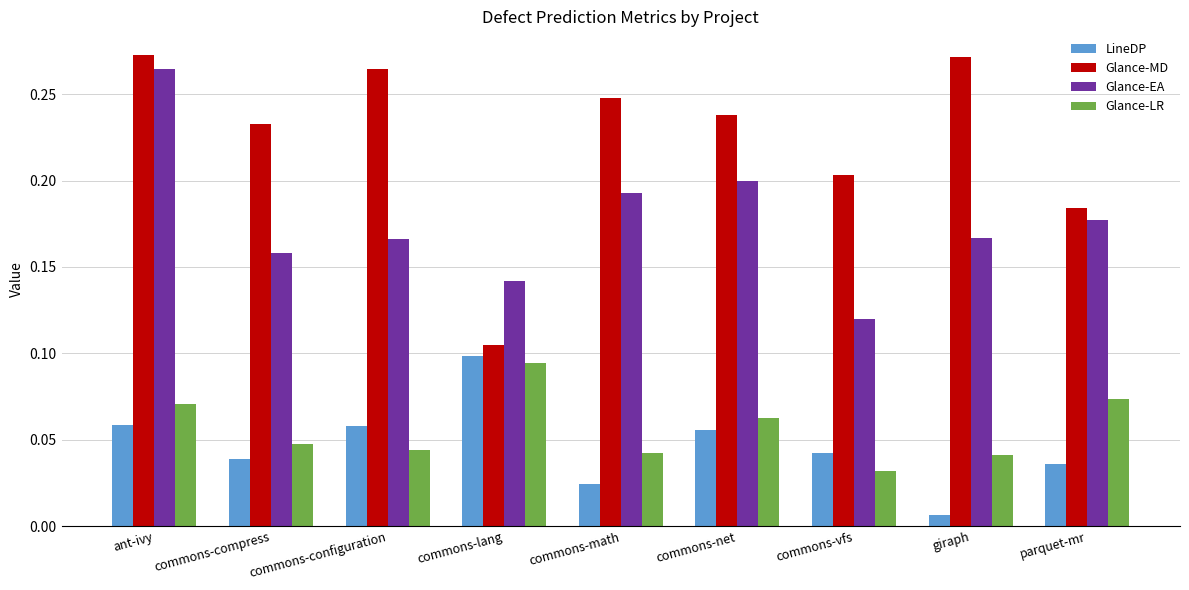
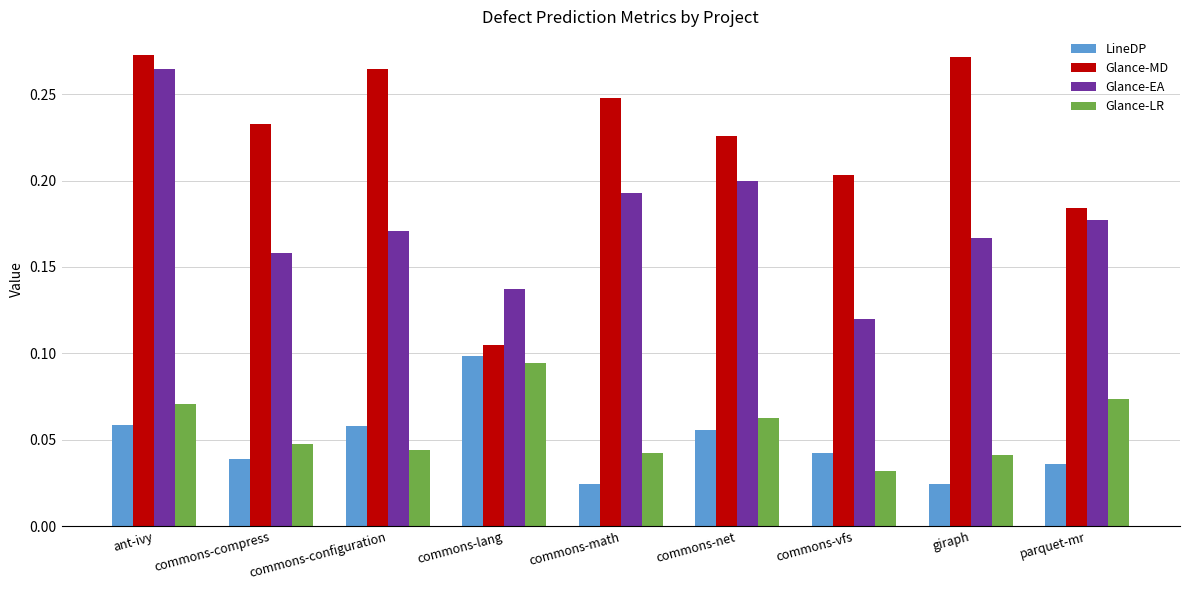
Glance-EA, commons-configuration: 0.166 -> 0.171
Glance-EA, commons-lang: 0.142 -> 0.137
Glance-MD, commons-net: 0.238 -> 0.226
LineDP, giraph: 0.007 -> 0.025
